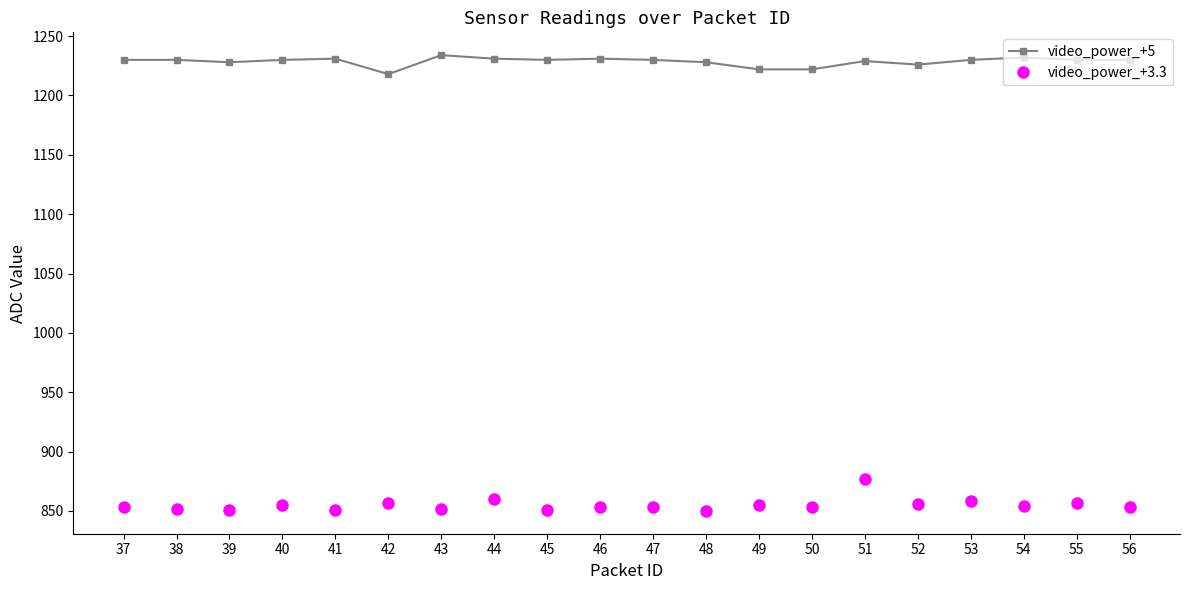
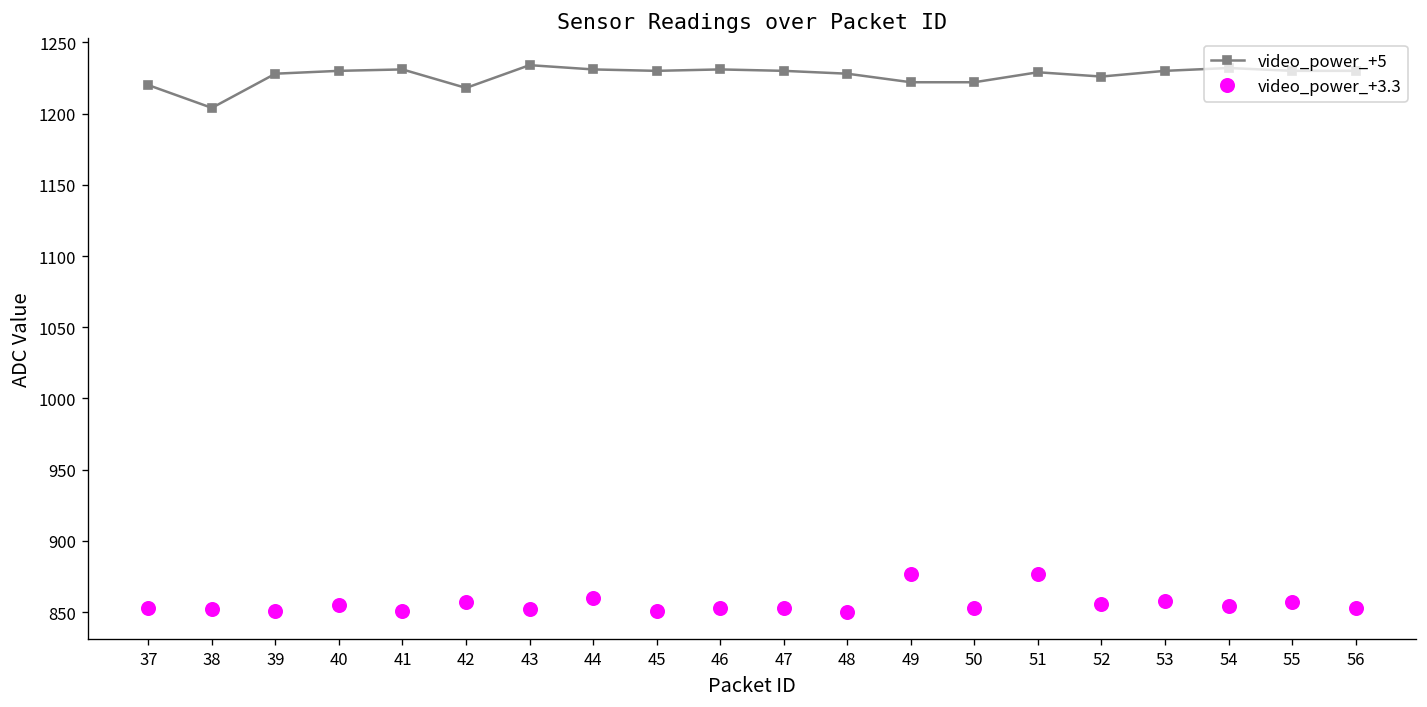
video_power_+5, 37: 1230 -> 1220
video_power_+5, 38: 1230 -> 1204
video_power_+3.3, 49: 855 -> 877
